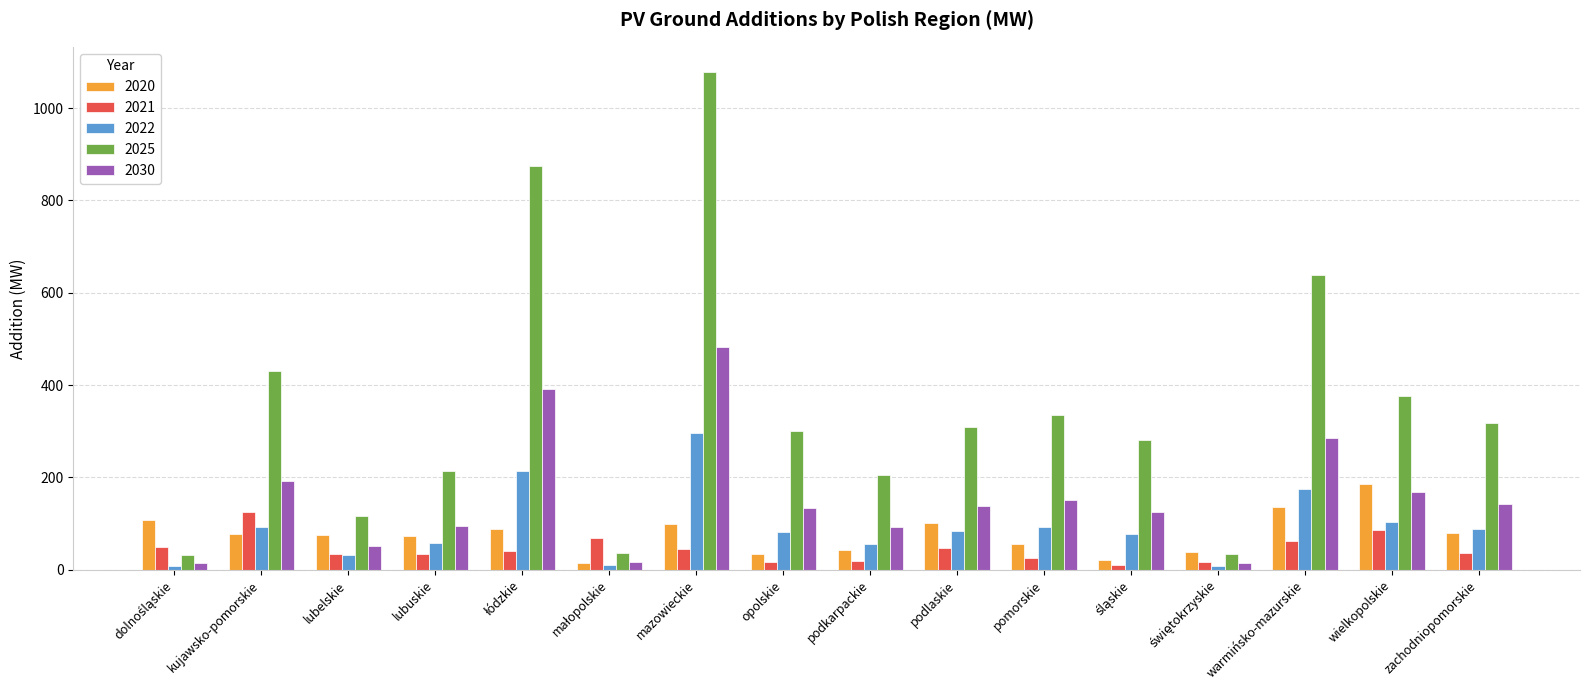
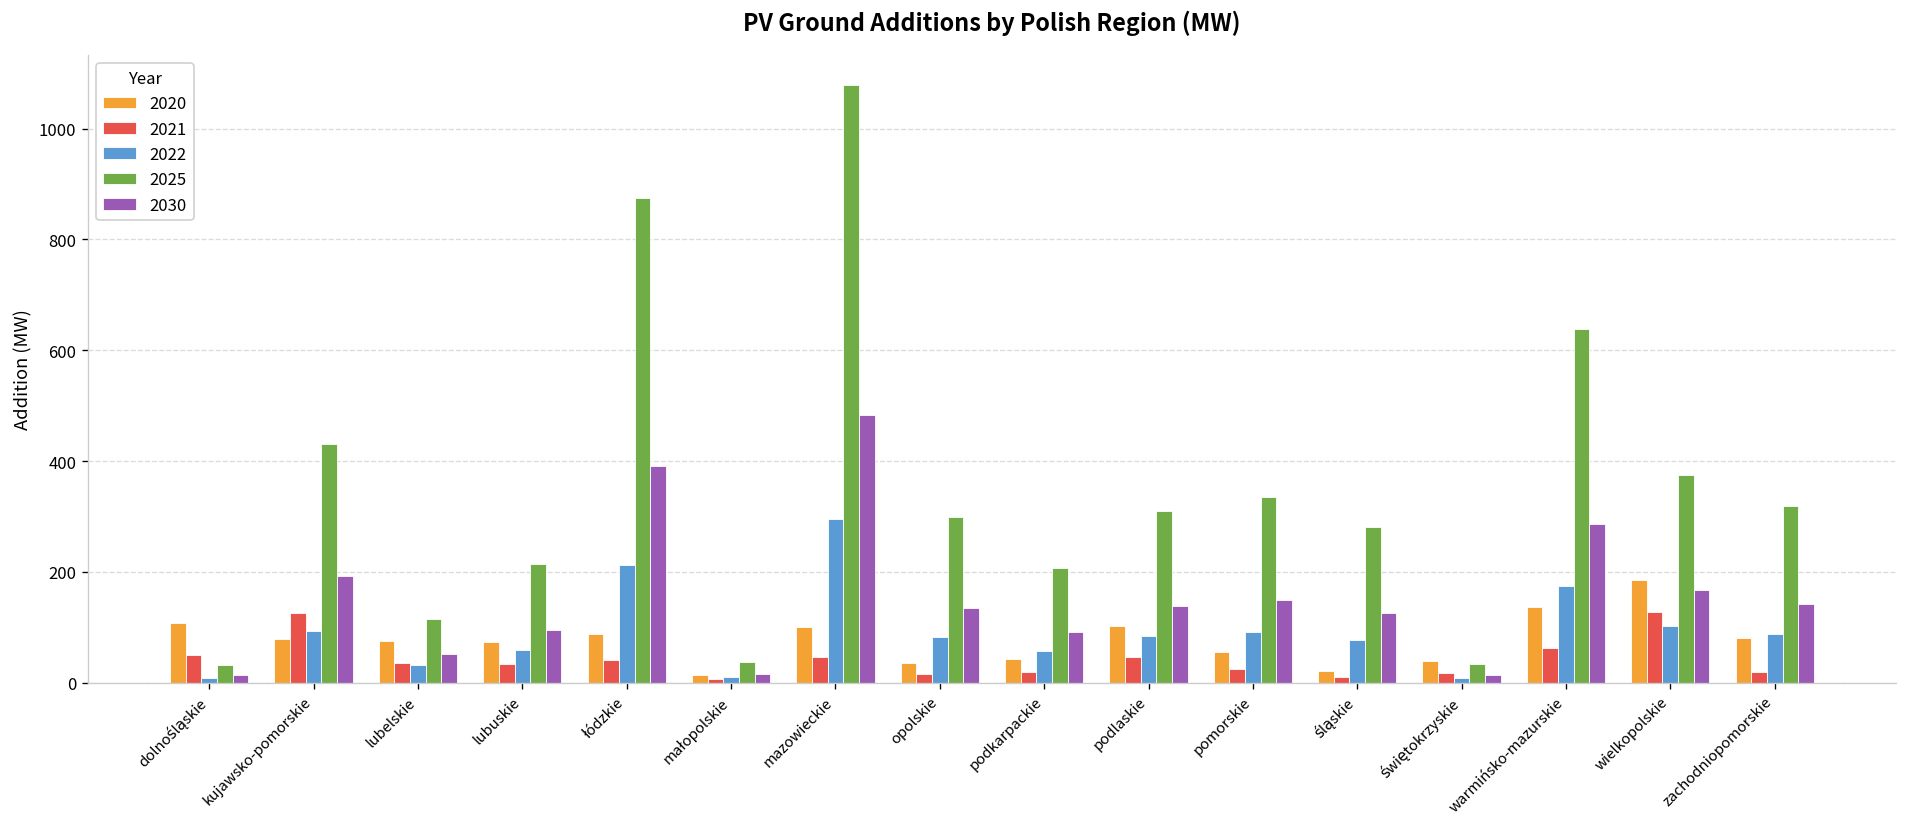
2021, małopolskie: 70 -> 10
2021, wielkopolskie: 90 -> 130
2021, zachodniopomorskie: 40 -> 20
